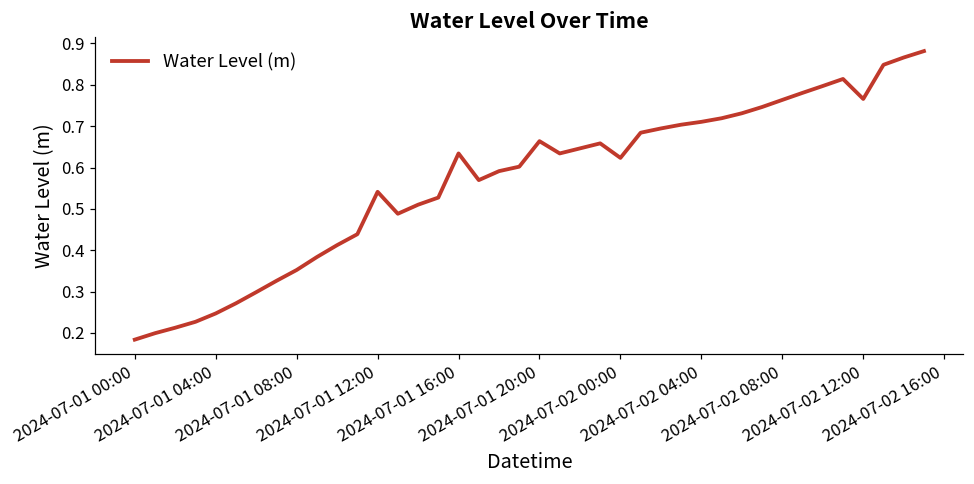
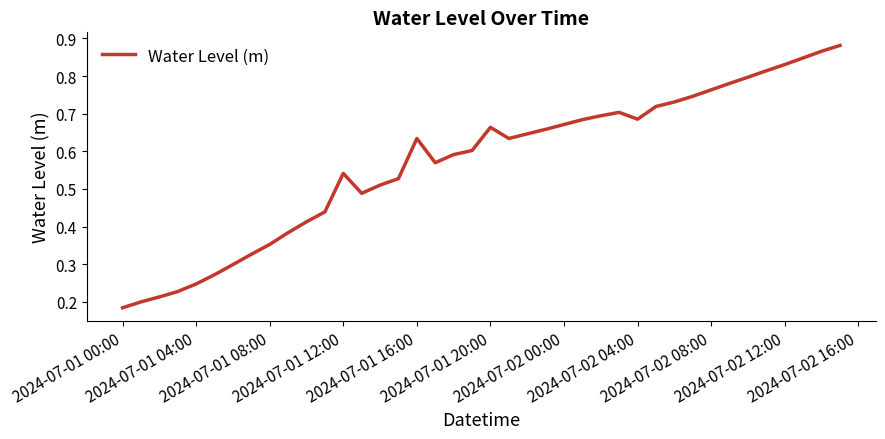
2024-07-02 00:00: 0.62 -> 0.67
2024-07-02 04:00: 0.71 -> 0.69
2024-07-02 12:00: 0.77 -> 0.83
